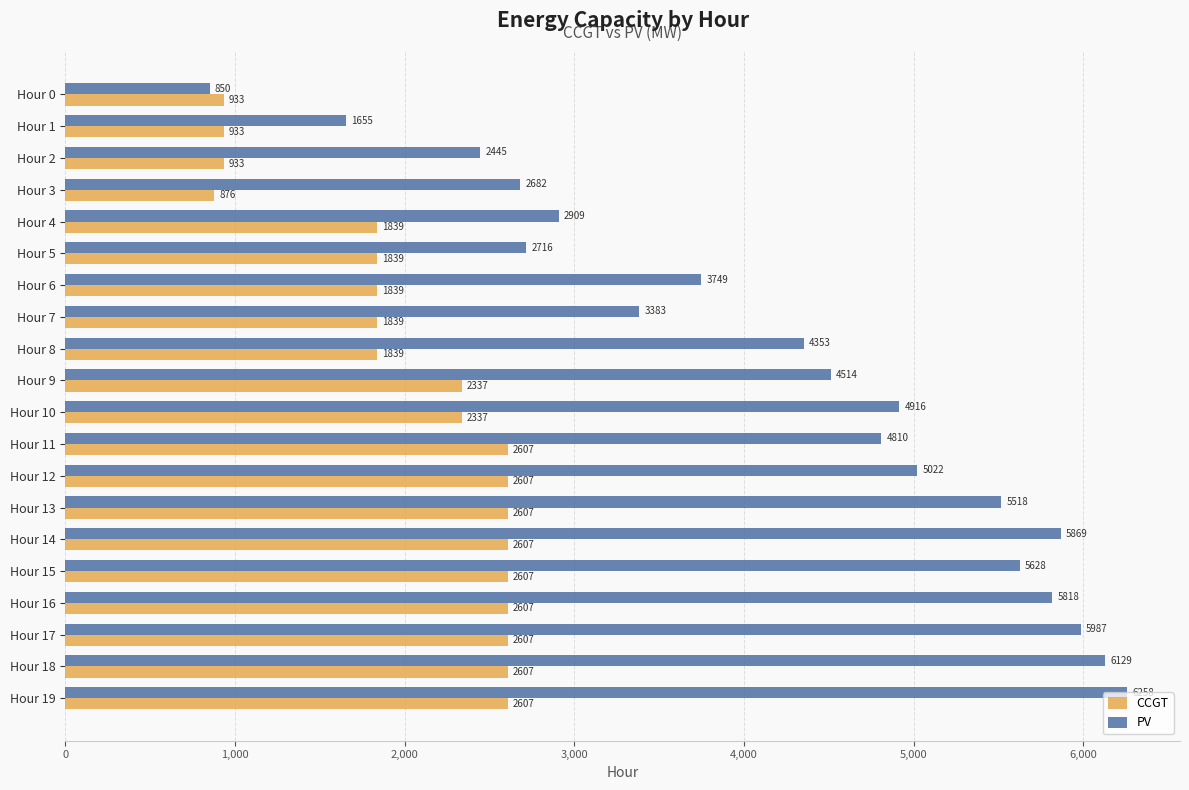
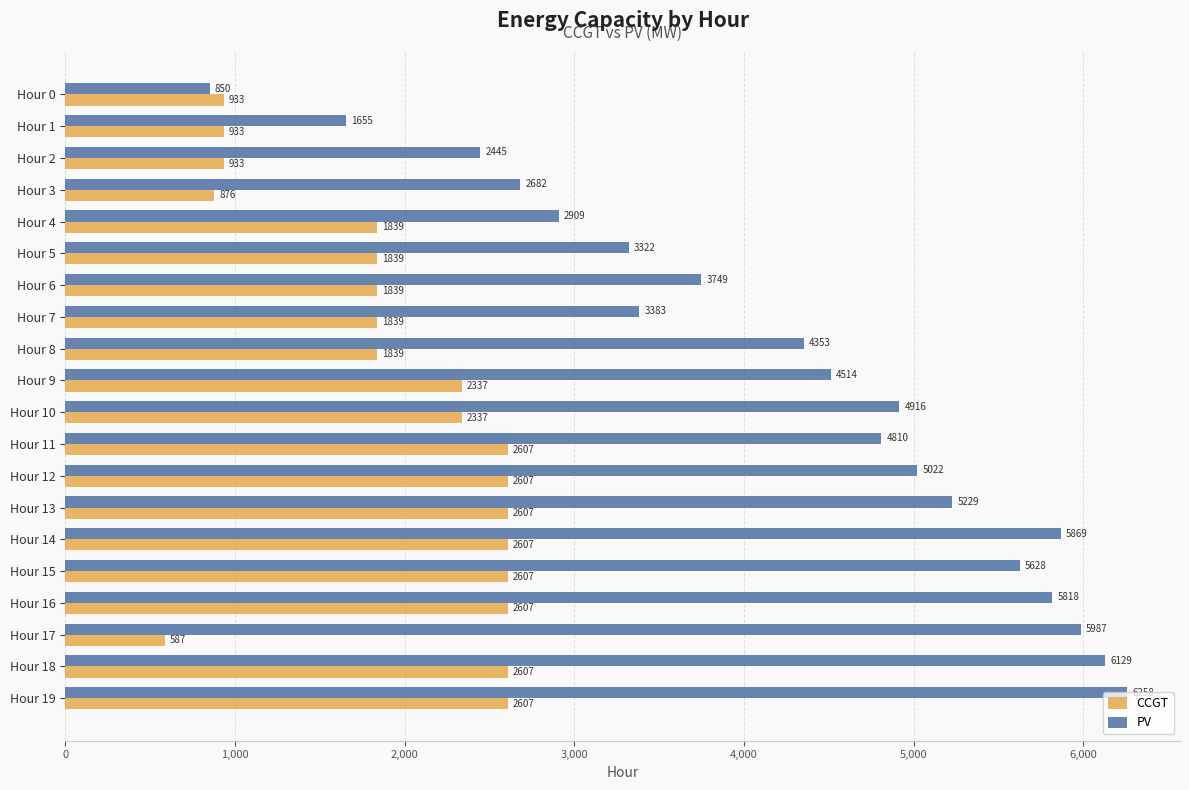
PV, Hour 5: 2716 -> 3322
PV, Hour 13: 5518 -> 5229
CCGT, Hour 17: 2607 -> 587
